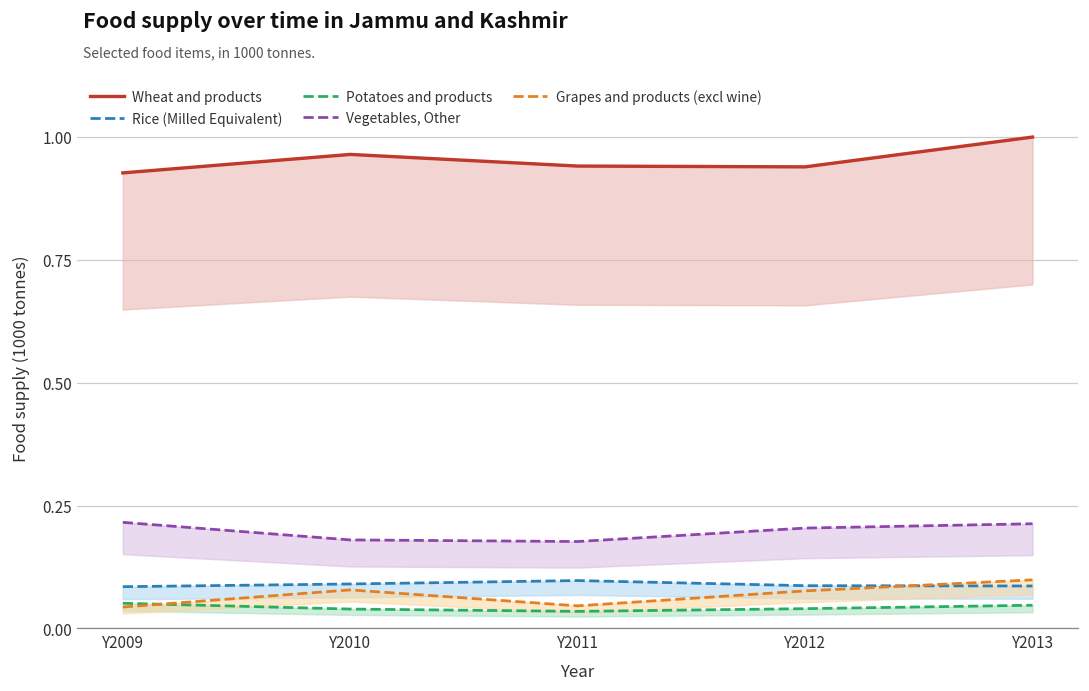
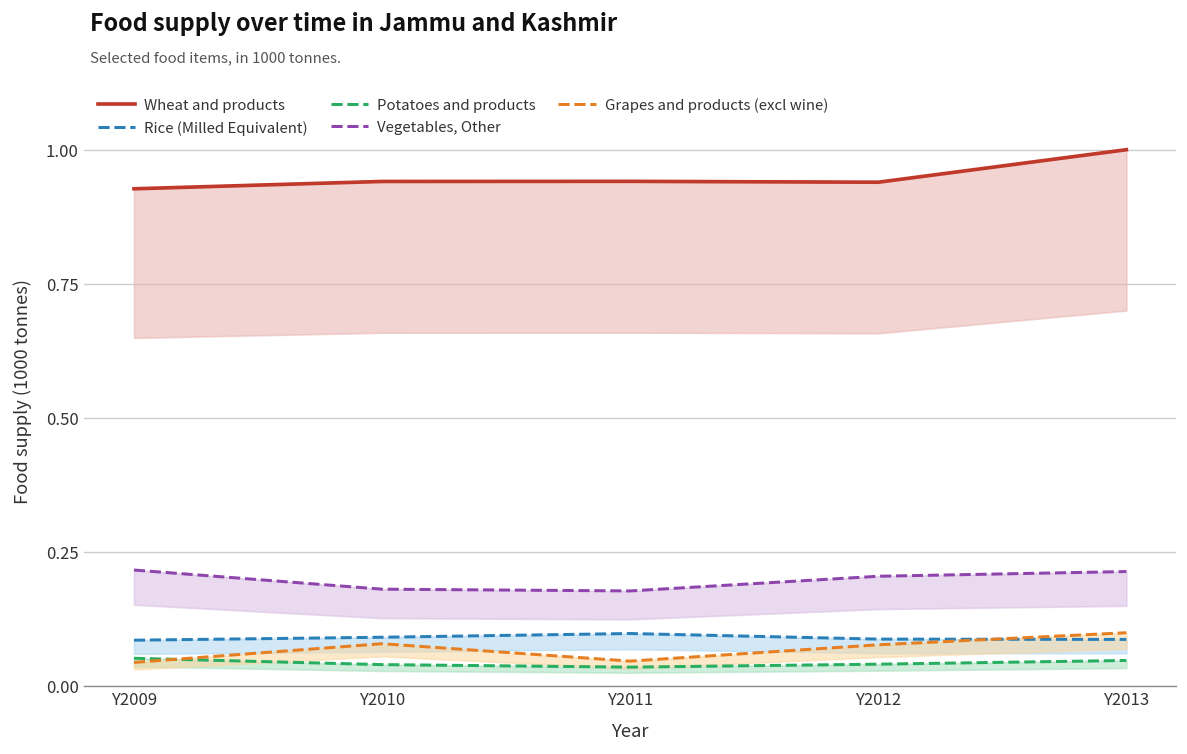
Wheat and products, Y2010: 0.96 -> 0.94
